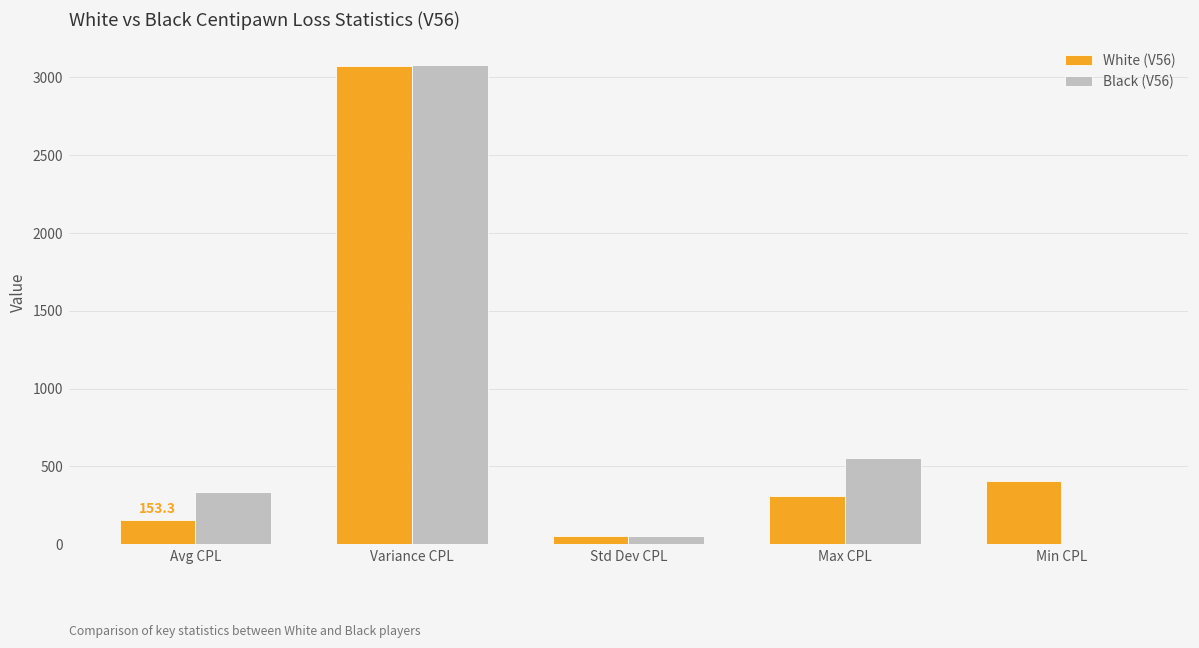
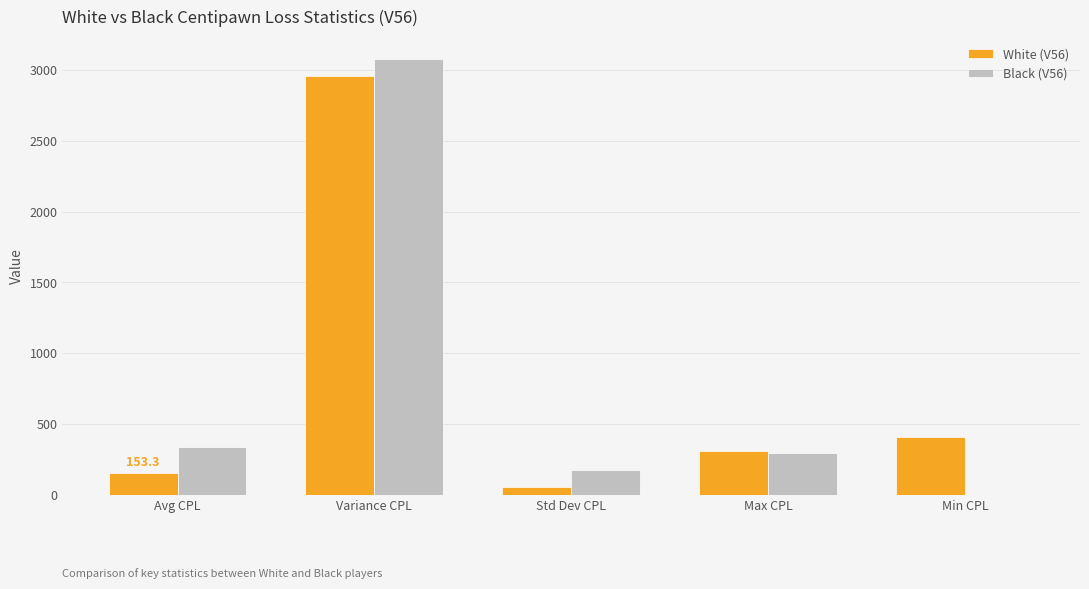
White (V56), Variance CPL: 3070 -> 2960
Black (V56), Std Dev CPL: 60 -> 180
Black (V56), Max CPL: 550 -> 300
